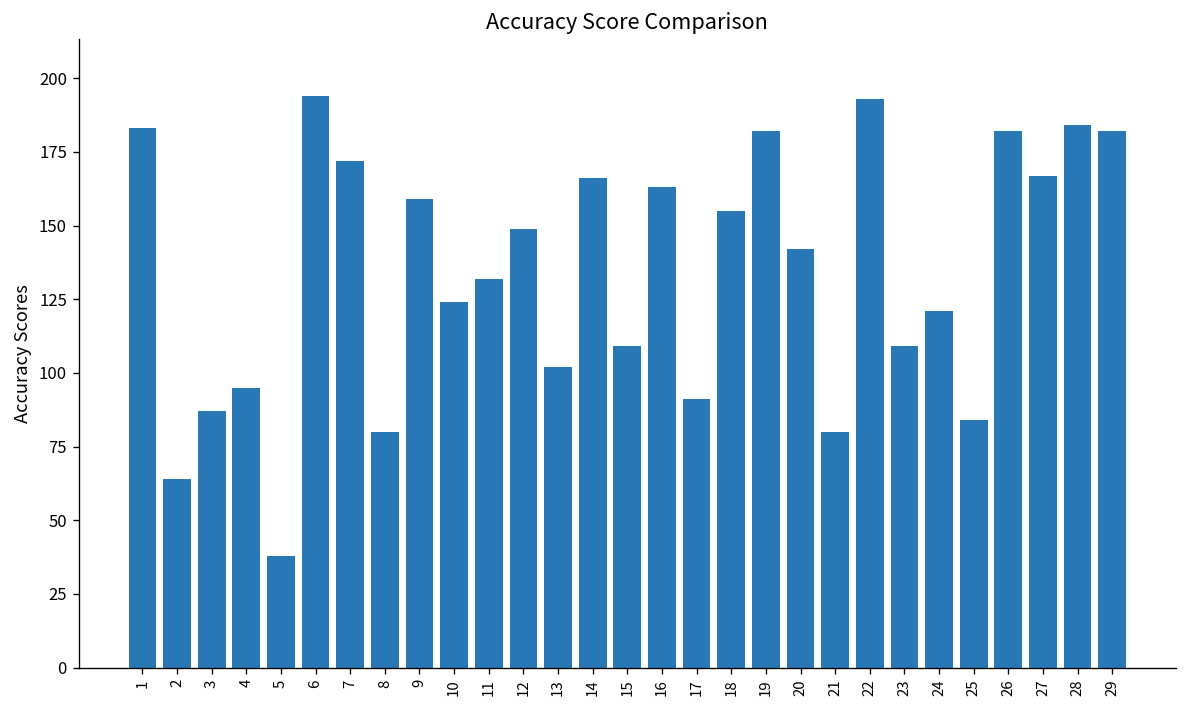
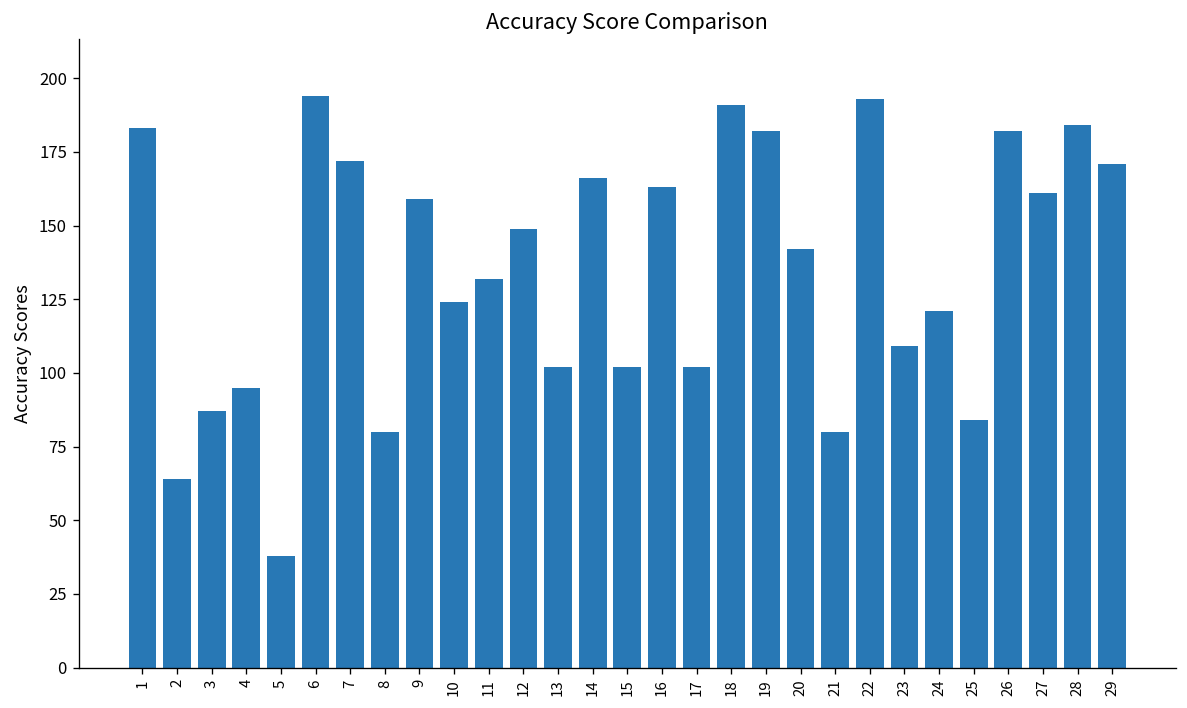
15: 109 -> 102
17: 91 -> 102
18: 155 -> 191
27: 167 -> 161
29: 182 -> 171
